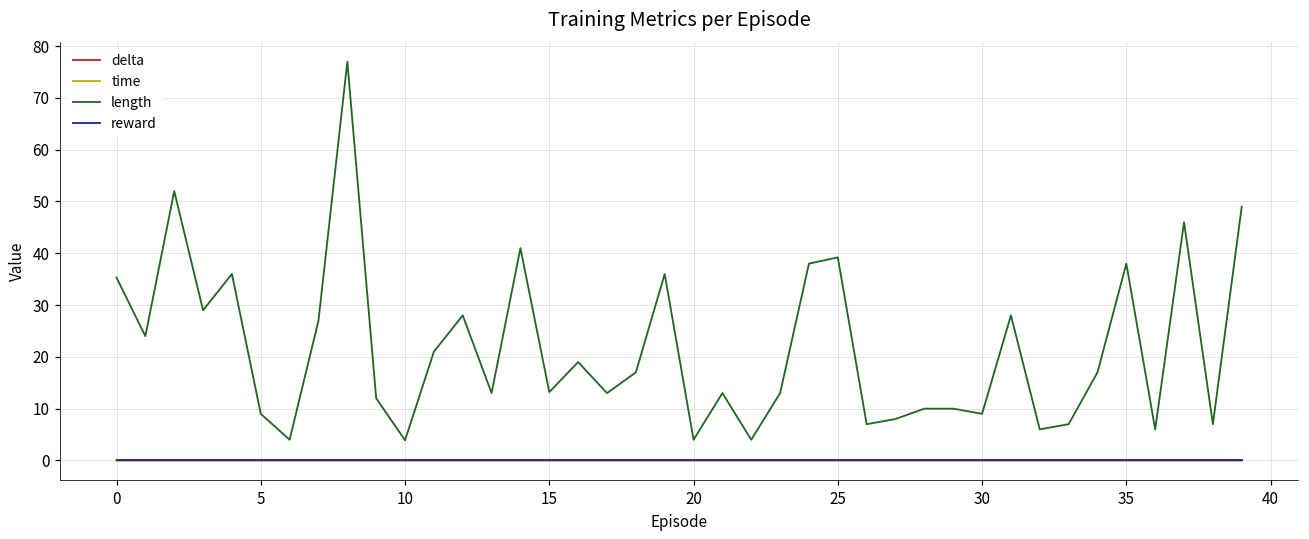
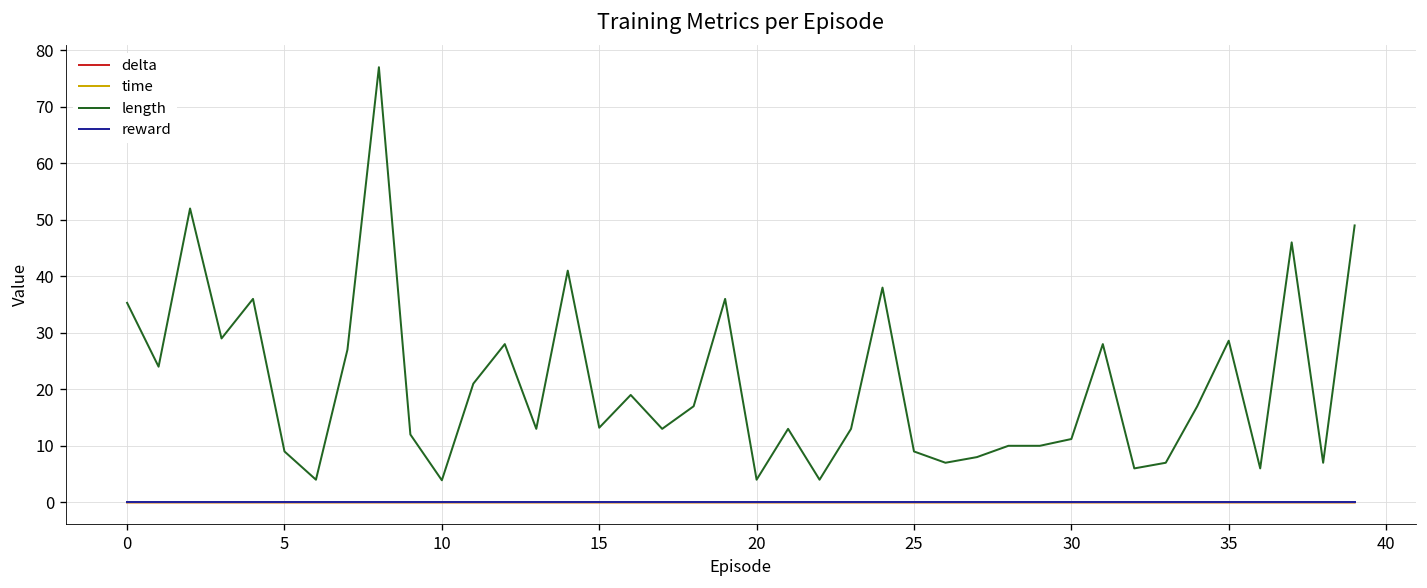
length, 25: 39 -> 9
length, 30: 9 -> 11
length, 35: 38 -> 29
